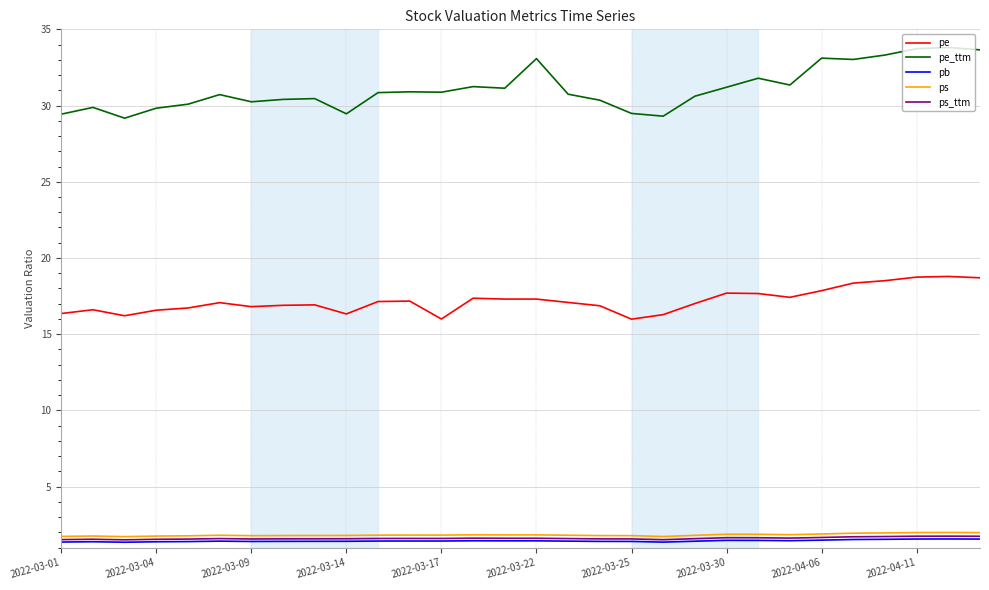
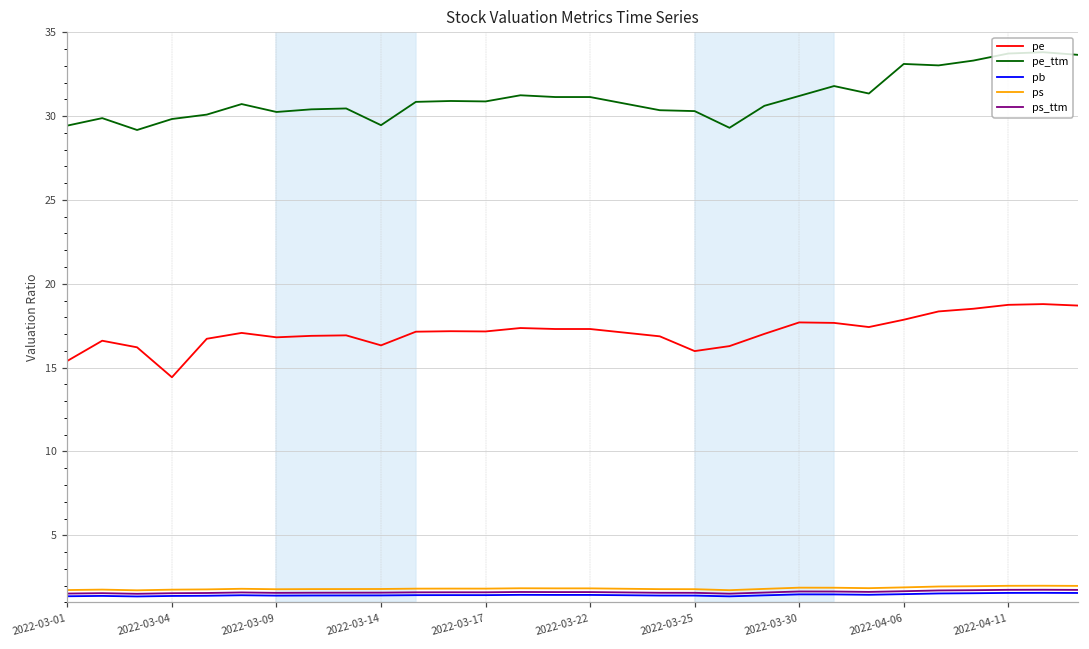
pe, 2022-03-01: 16.4 -> 15.4
pe, 2022-03-04: 16.6 -> 14.4
pe, 2022-03-17: 16.0 -> 17.2
pe_ttm, 2022-03-22: 33.1 -> 31.1
pe_ttm, 2022-03-25: 29.5 -> 30.3
